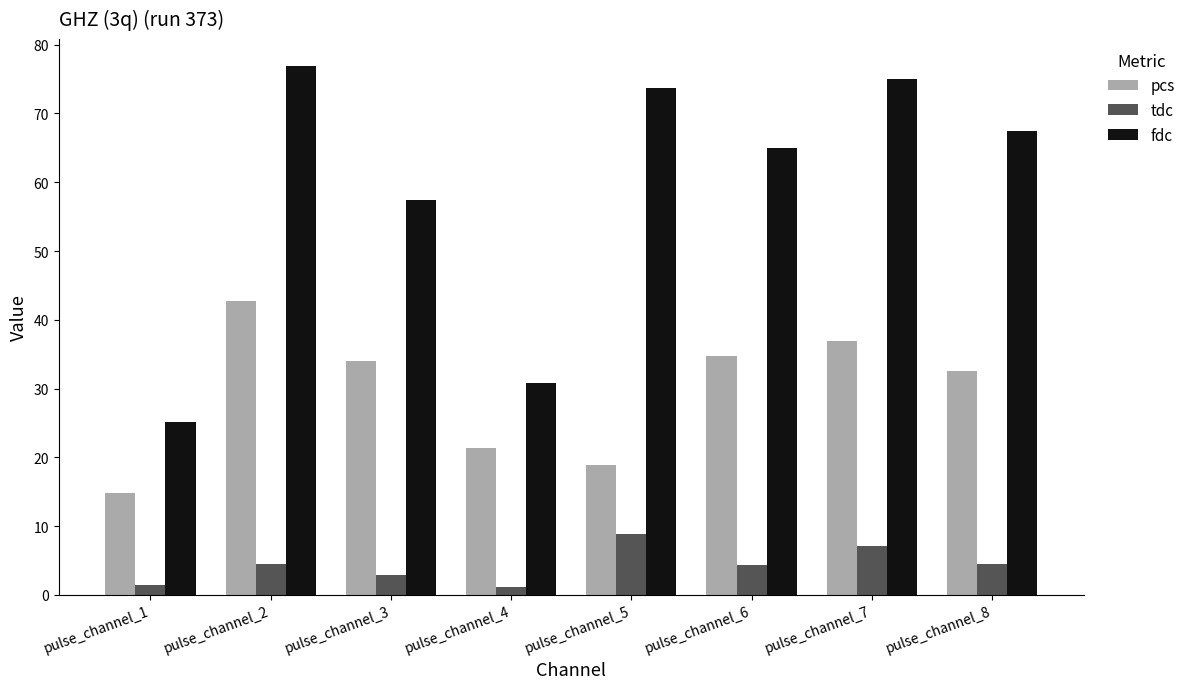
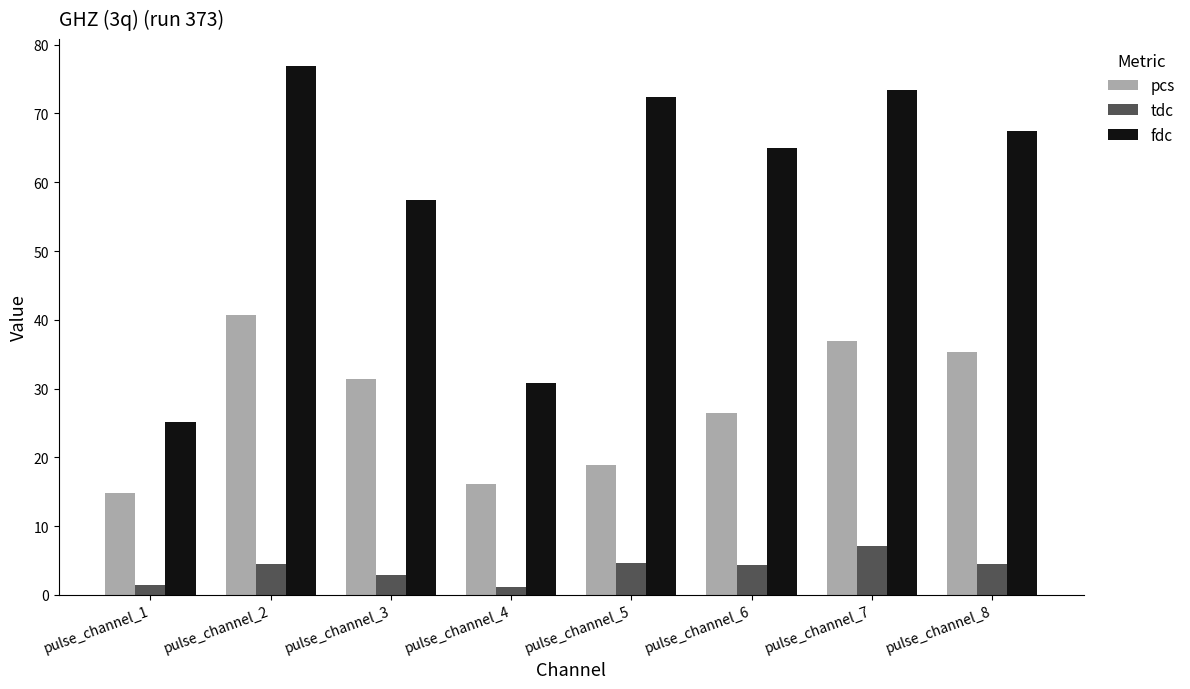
pcs, pulse_channel_2: 43 -> 41
pcs, pulse_channel_3: 34 -> 31
pcs, pulse_channel_4: 21 -> 16
tdc, pulse_channel_5: 9 -> 5
fdc, pulse_channel_5: 74 -> 72
pcs, pulse_channel_6: 35 -> 26
fdc, pulse_channel_7: 75 -> 73
pcs, pulse_channel_8: 33 -> 35
